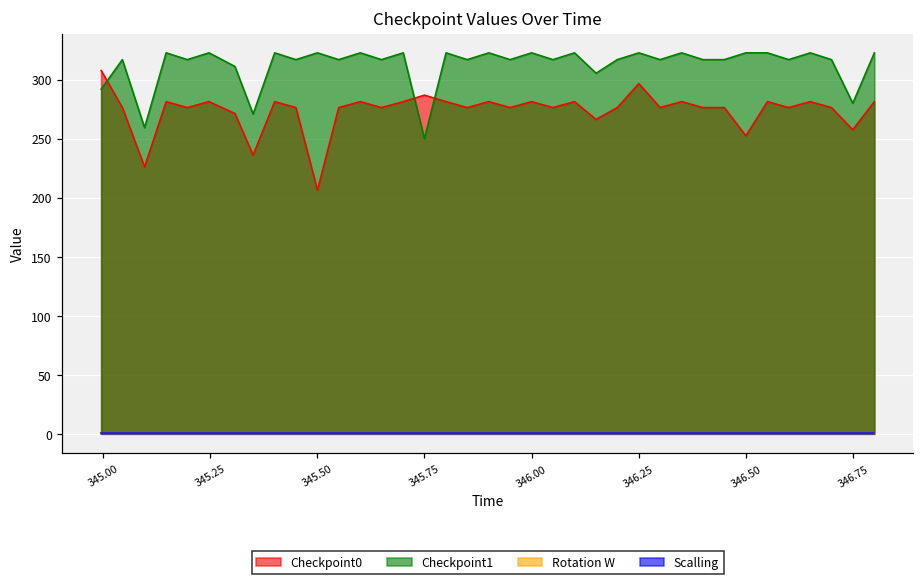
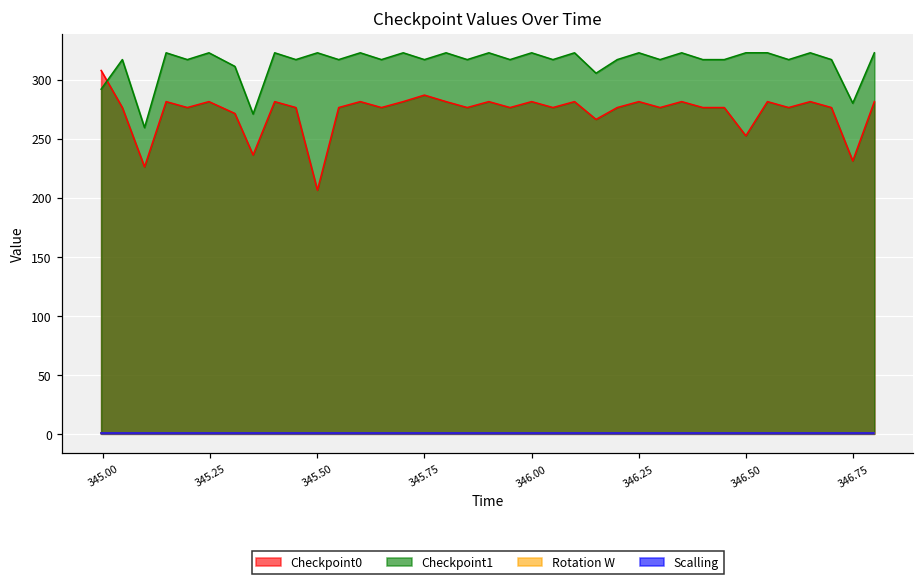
Checkpoint1, 345.75: 250 -> 317
Checkpoint0, 346.25: 297 -> 281
Checkpoint0, 346.75: 258 -> 231
